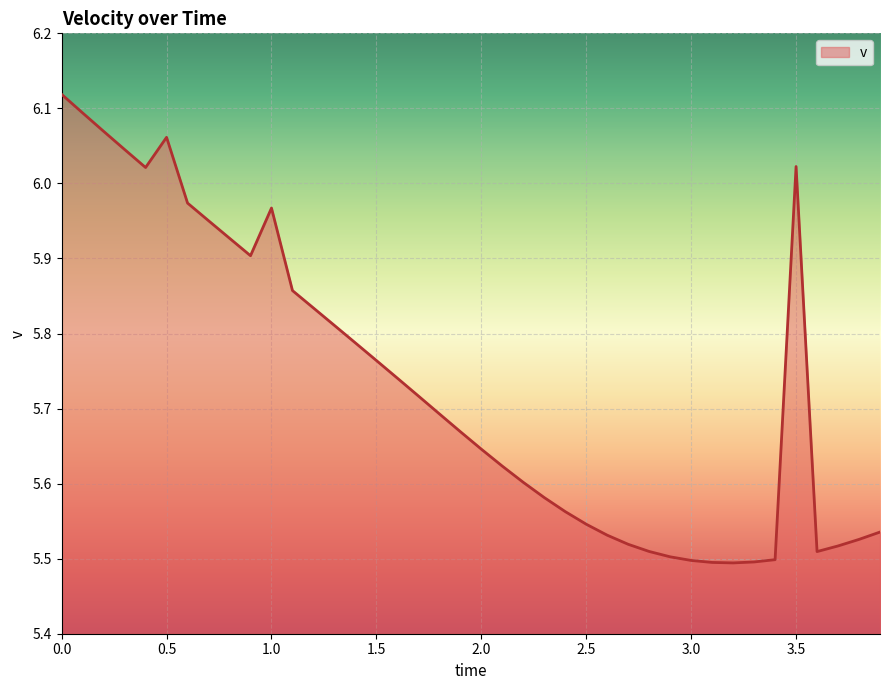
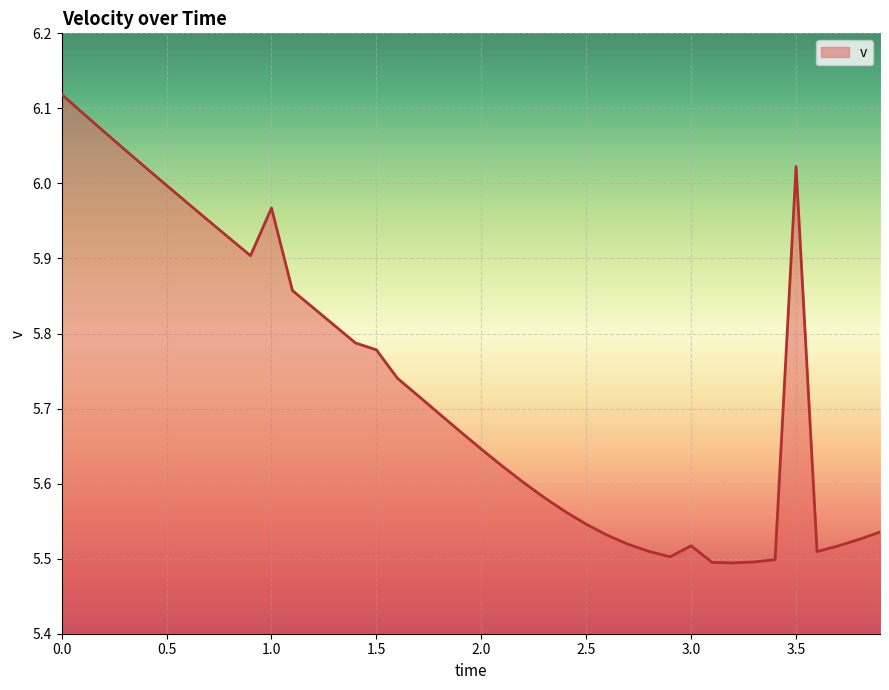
0.5: 6.06 -> 6.00
1.5: 5.76 -> 5.78
3.0: 5.50 -> 5.52
